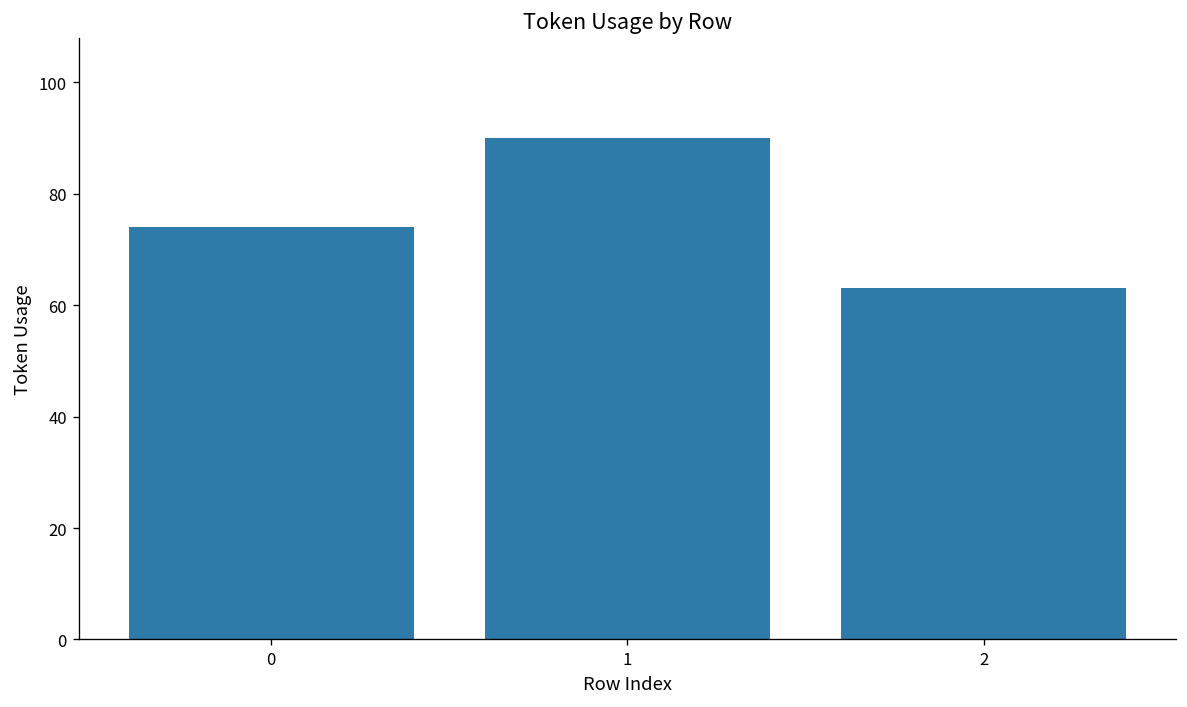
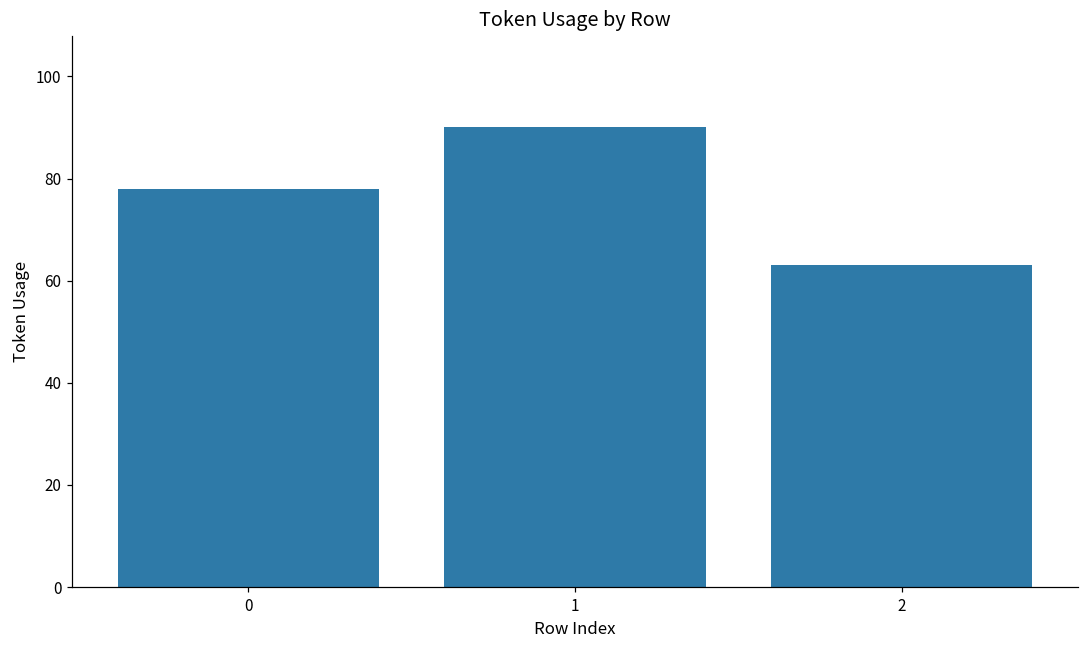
0: 74 -> 78
